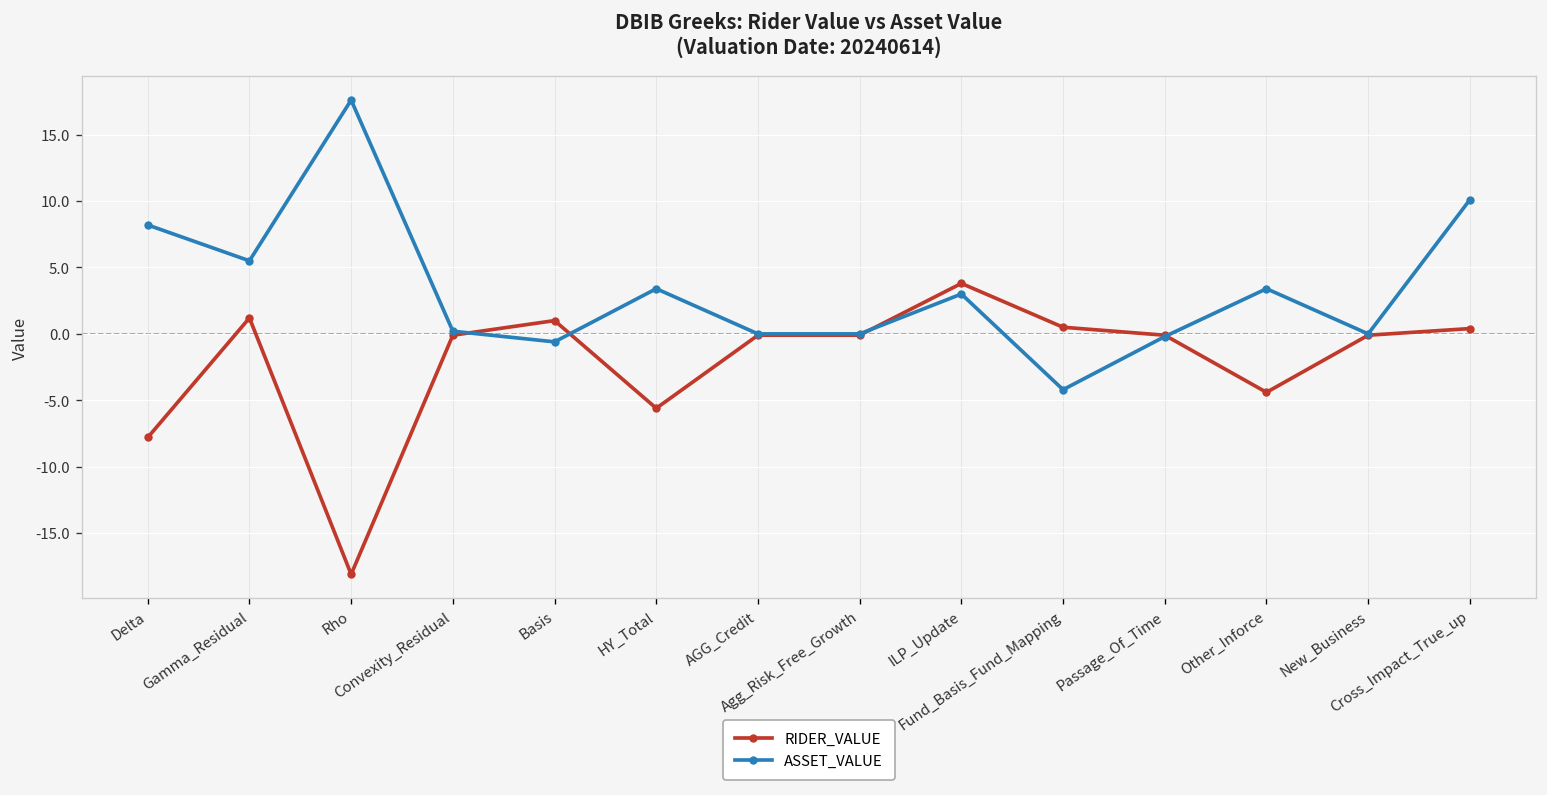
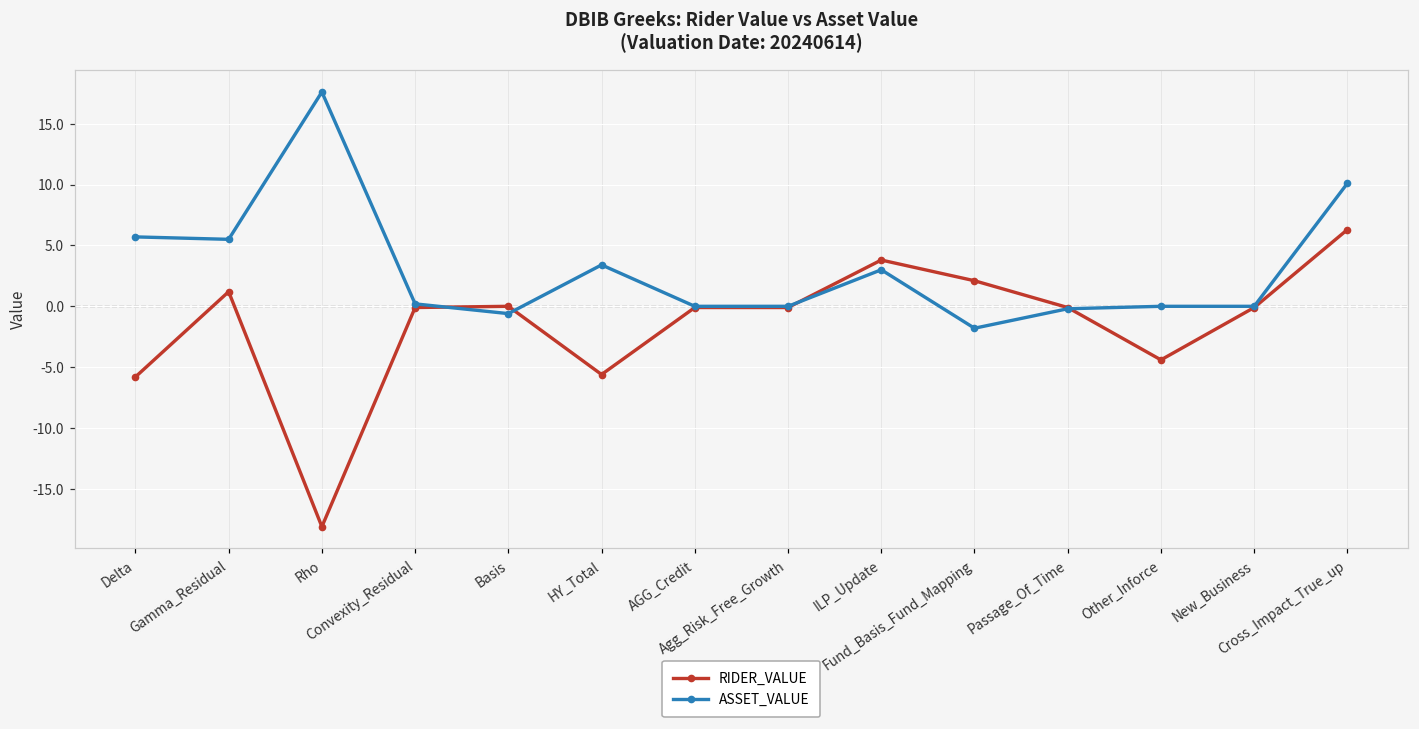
RIDER_VALUE, Delta: -7.8 -> -5.8
ASSET_VALUE, Delta: 8.2 -> 5.7
RIDER_VALUE, Basis: 1 -> 0
RIDER_VALUE, Fund_Basis_Fund_Mapping: 0.5 -> 2.1
ASSET_VALUE, Fund_Basis_Fund_Mapping: -4.2 -> -1.8
ASSET_VALUE, Other_Inforce: 3.4 -> 0.0
RIDER_VALUE, Cross_Impact_True_up: 0.4 -> 6.3
